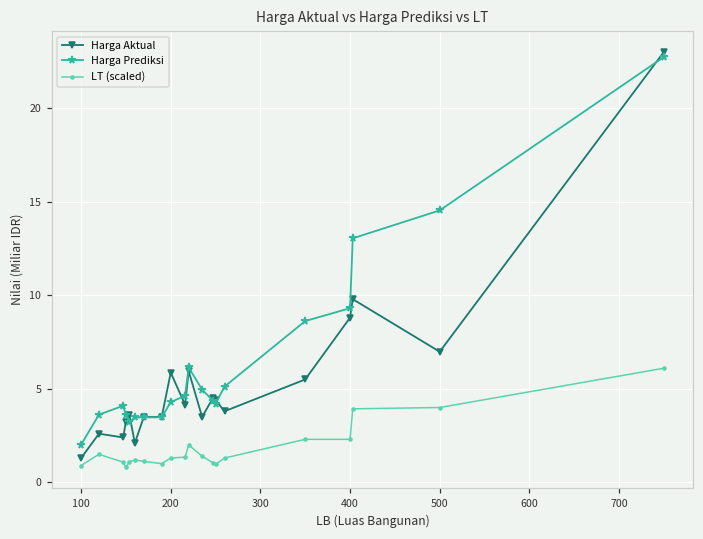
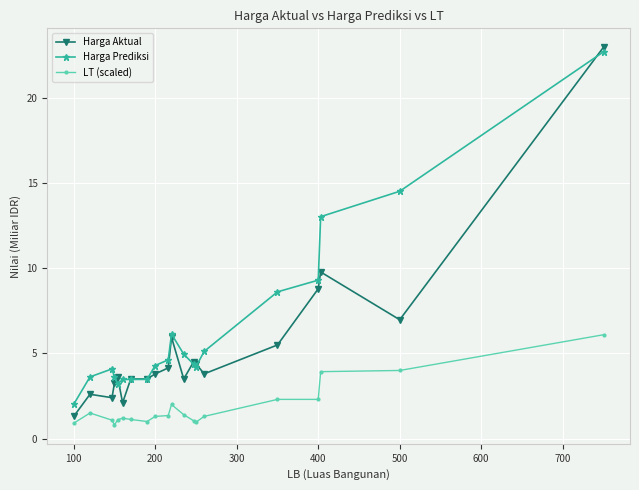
Harga Aktual, 200: 5.9 -> 3.8
